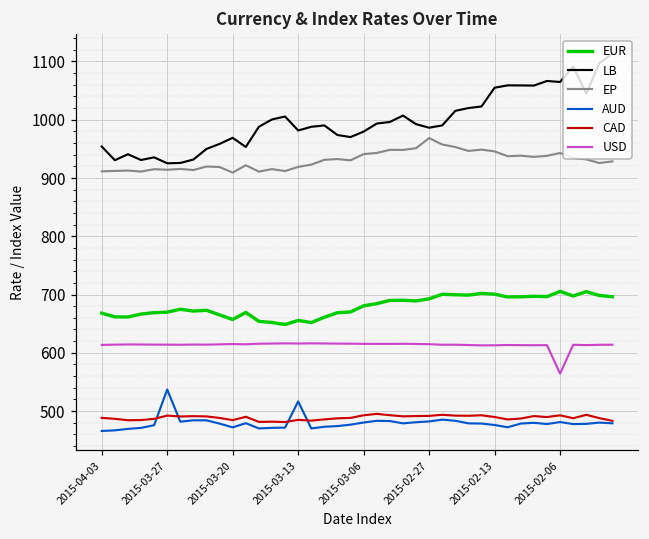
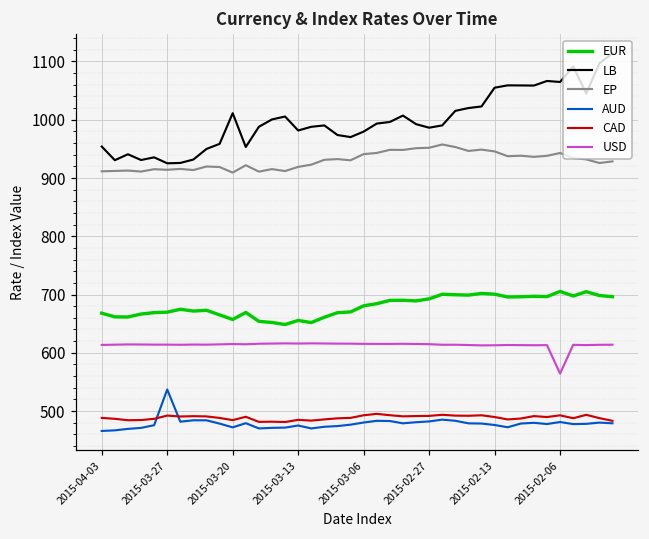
LB, 2015-03-20: 970 -> 1010
AUD, 2015-03-13: 520 -> 480
EP, 2015-02-27: 970 -> 950
